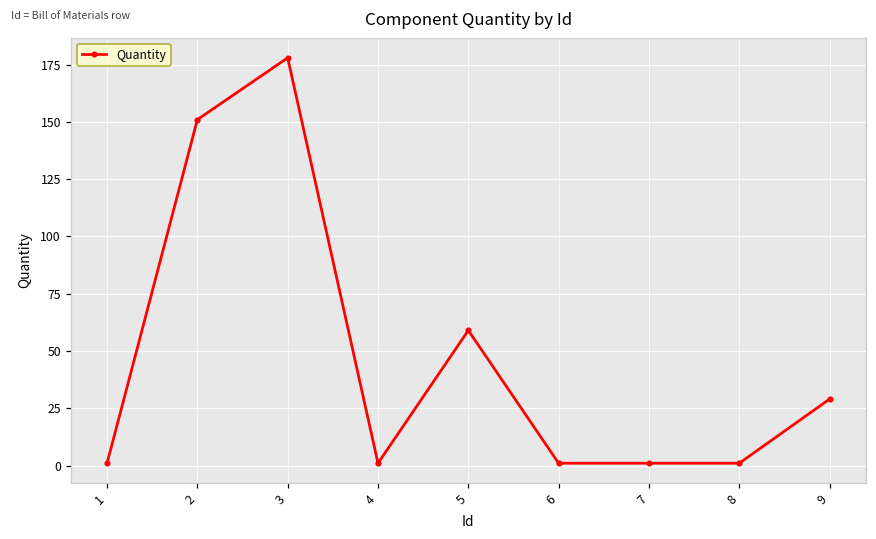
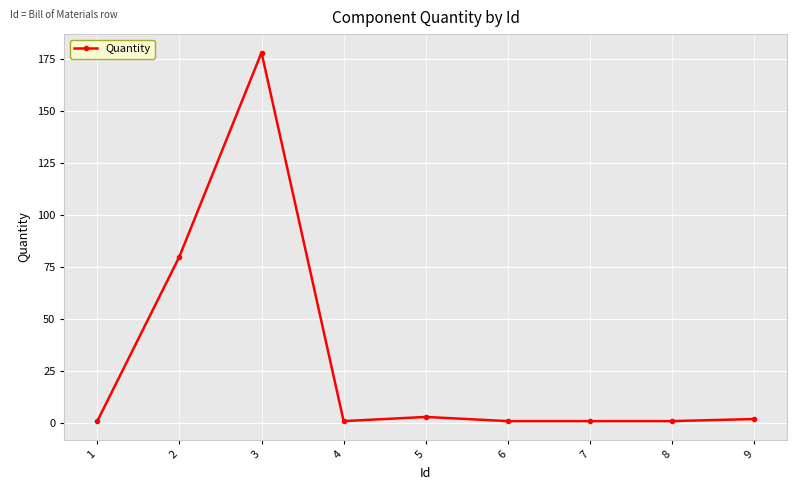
2: 151 -> 80
5: 59 -> 3
9: 29 -> 2
